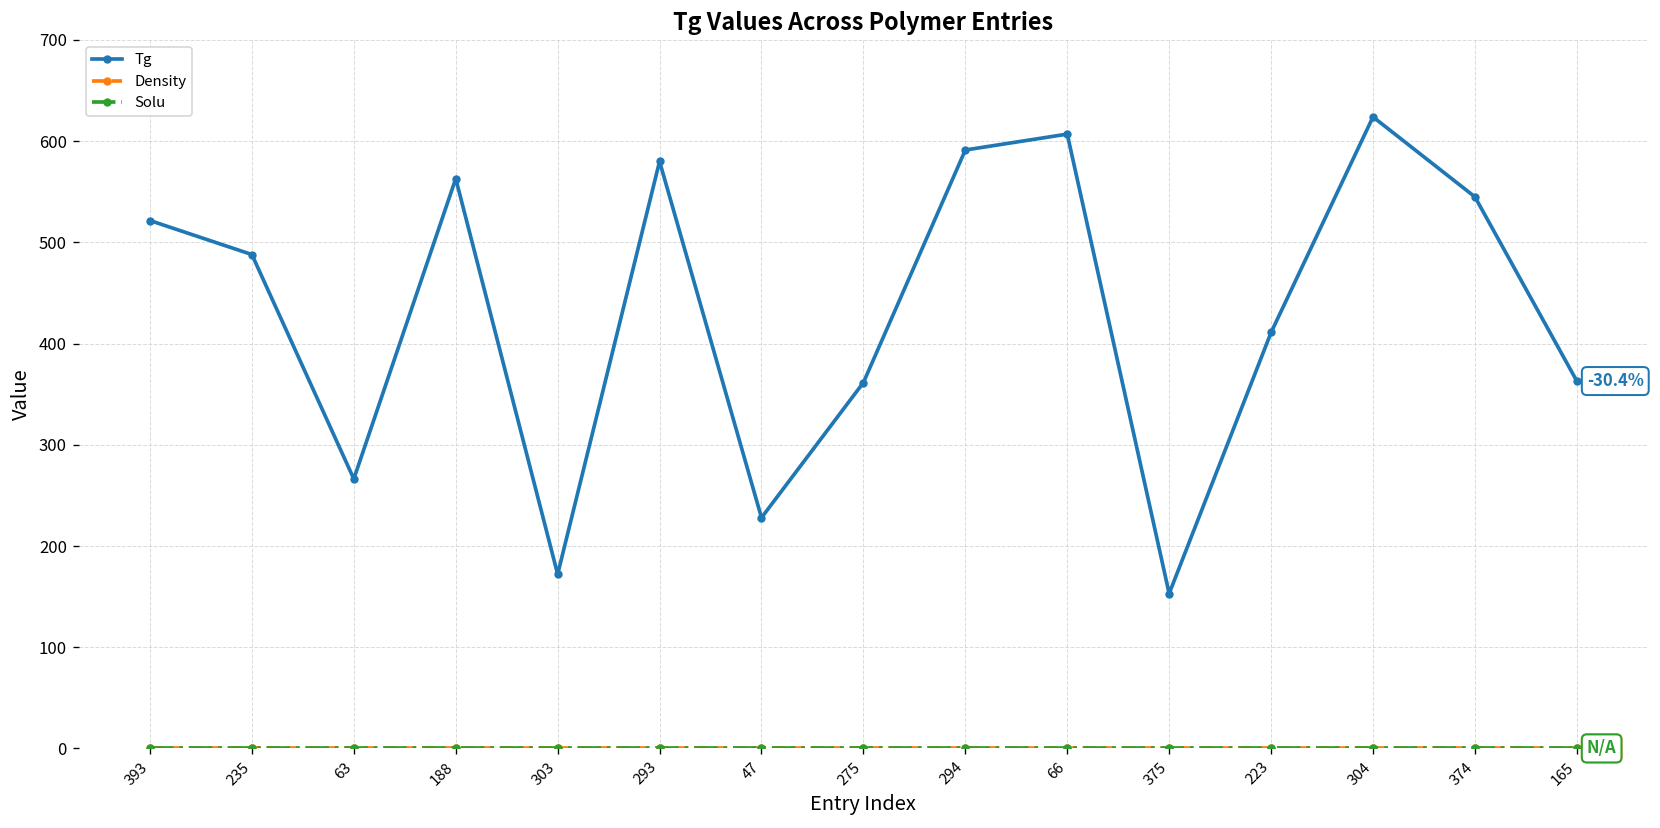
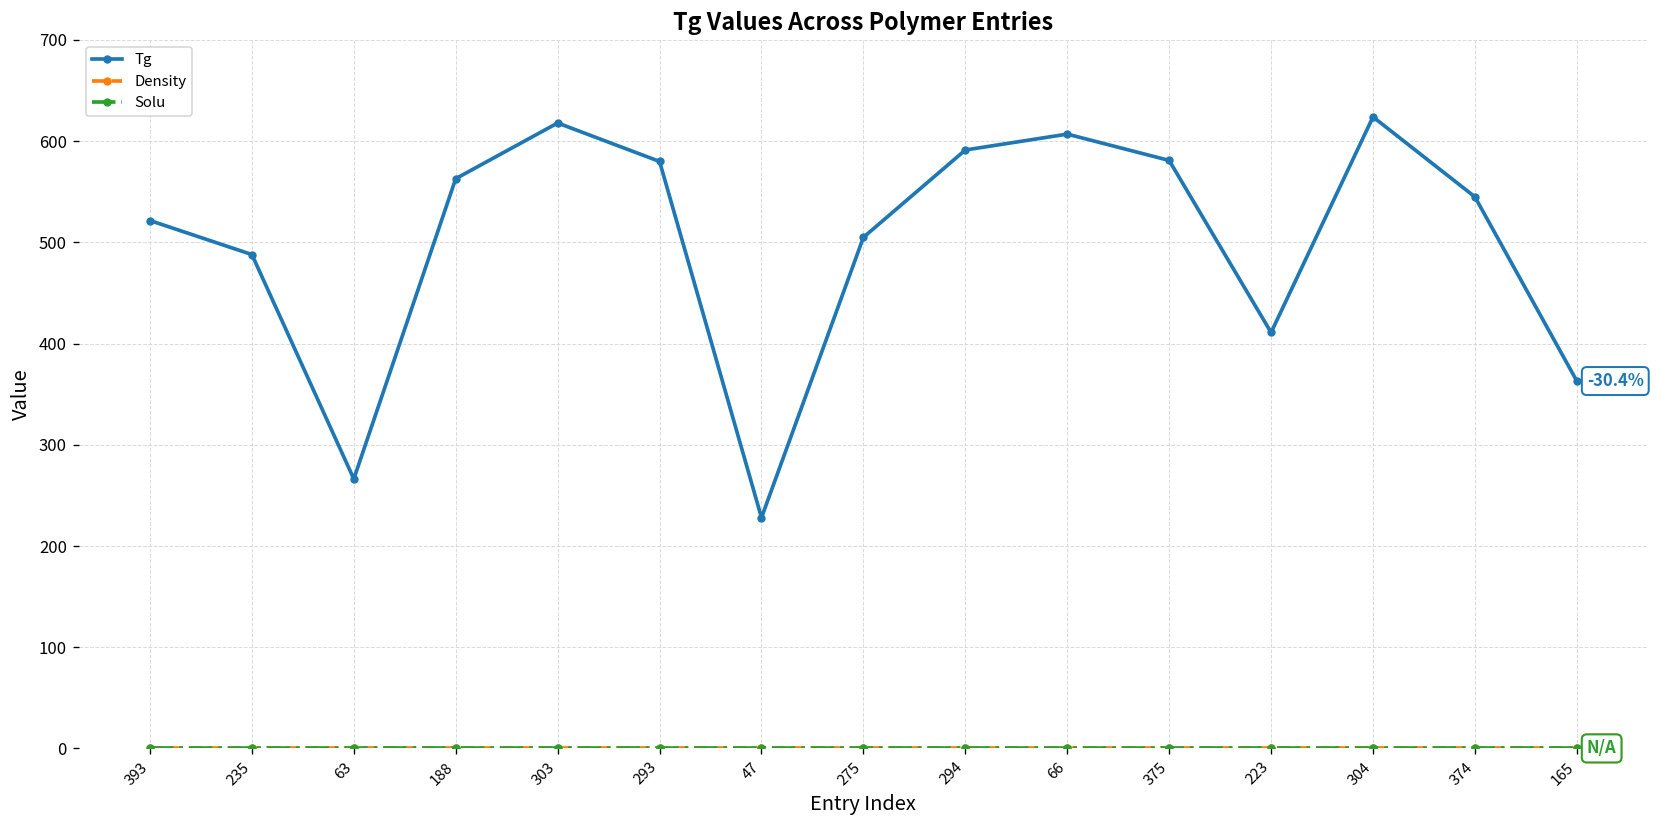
Tg, 303: 170 -> 620
Tg, 275: 360 -> 510
Tg, 375: 150 -> 580
